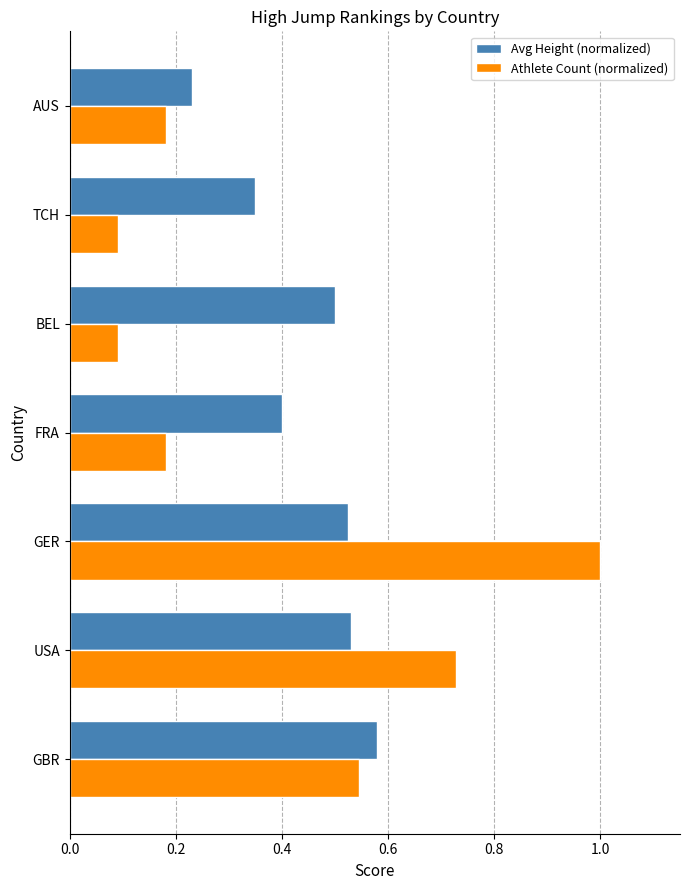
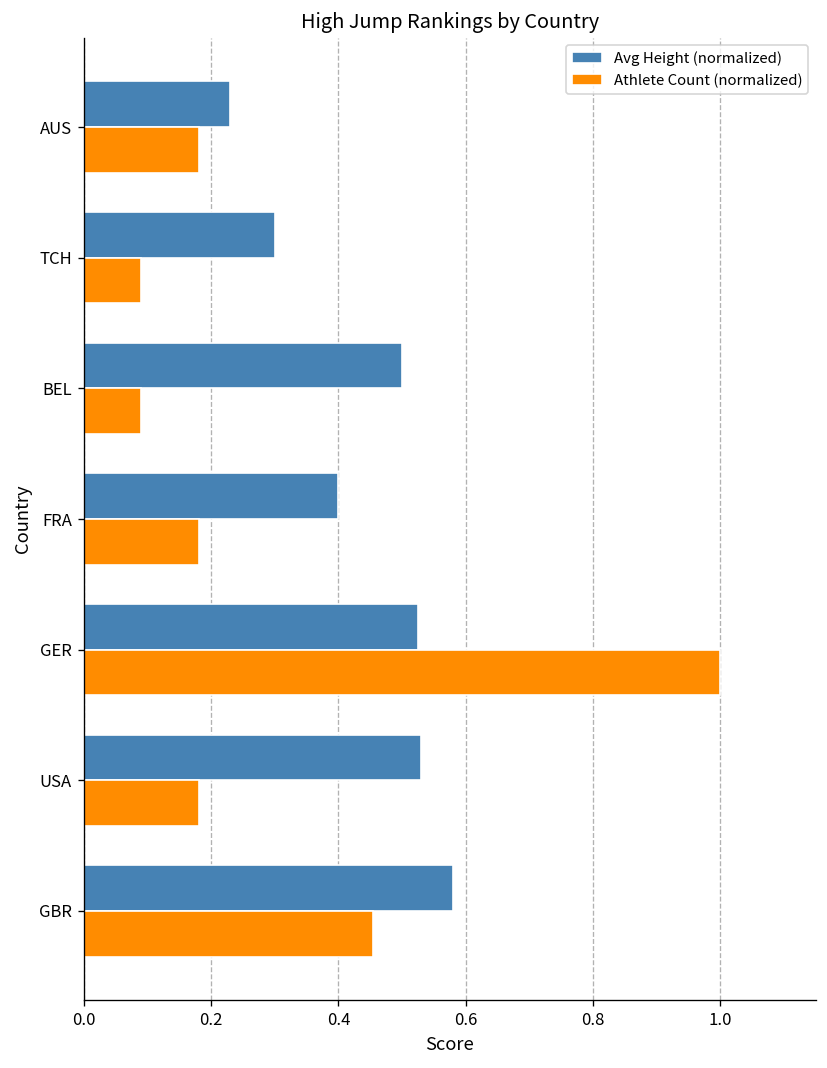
Avg Height (normalized), TCH: 0.35 -> 0.30
Athlete Count (normalized), USA: 0.73 -> 0.18
Athlete Count (normalized), GBR: 0.55 -> 0.45
